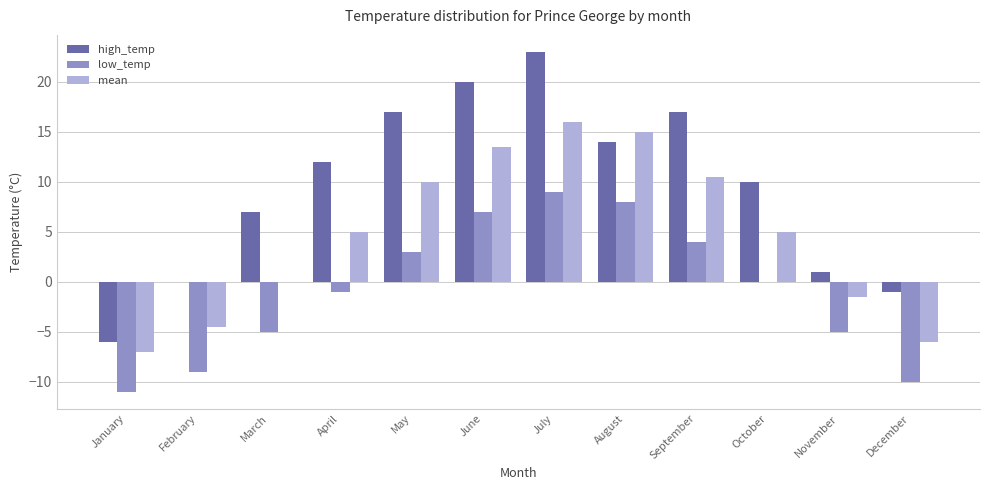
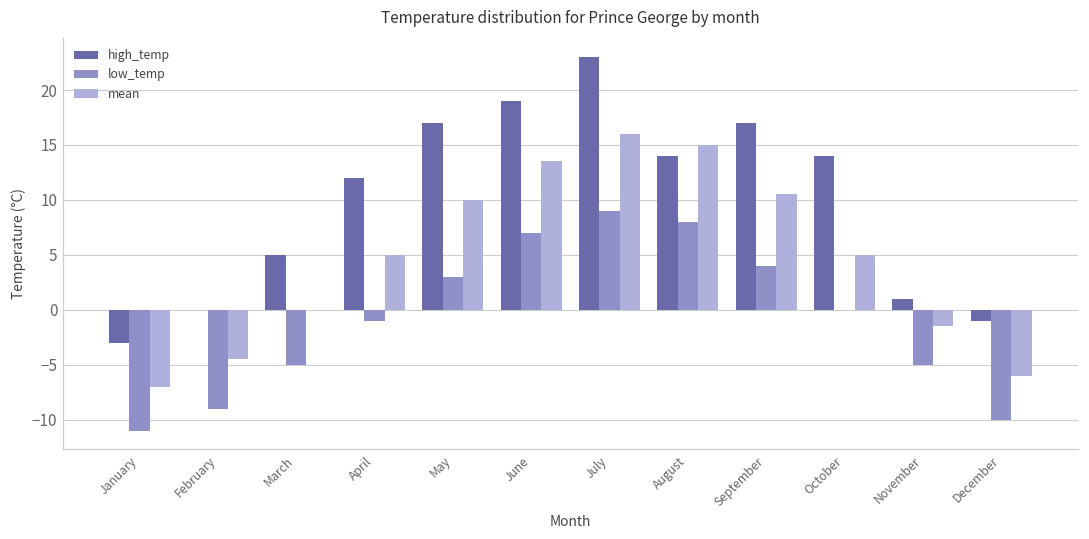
high_temp, January: -6 -> -3
high_temp, March: 7 -> 5
high_temp, June: 20 -> 19
high_temp, October: 10 -> 14
